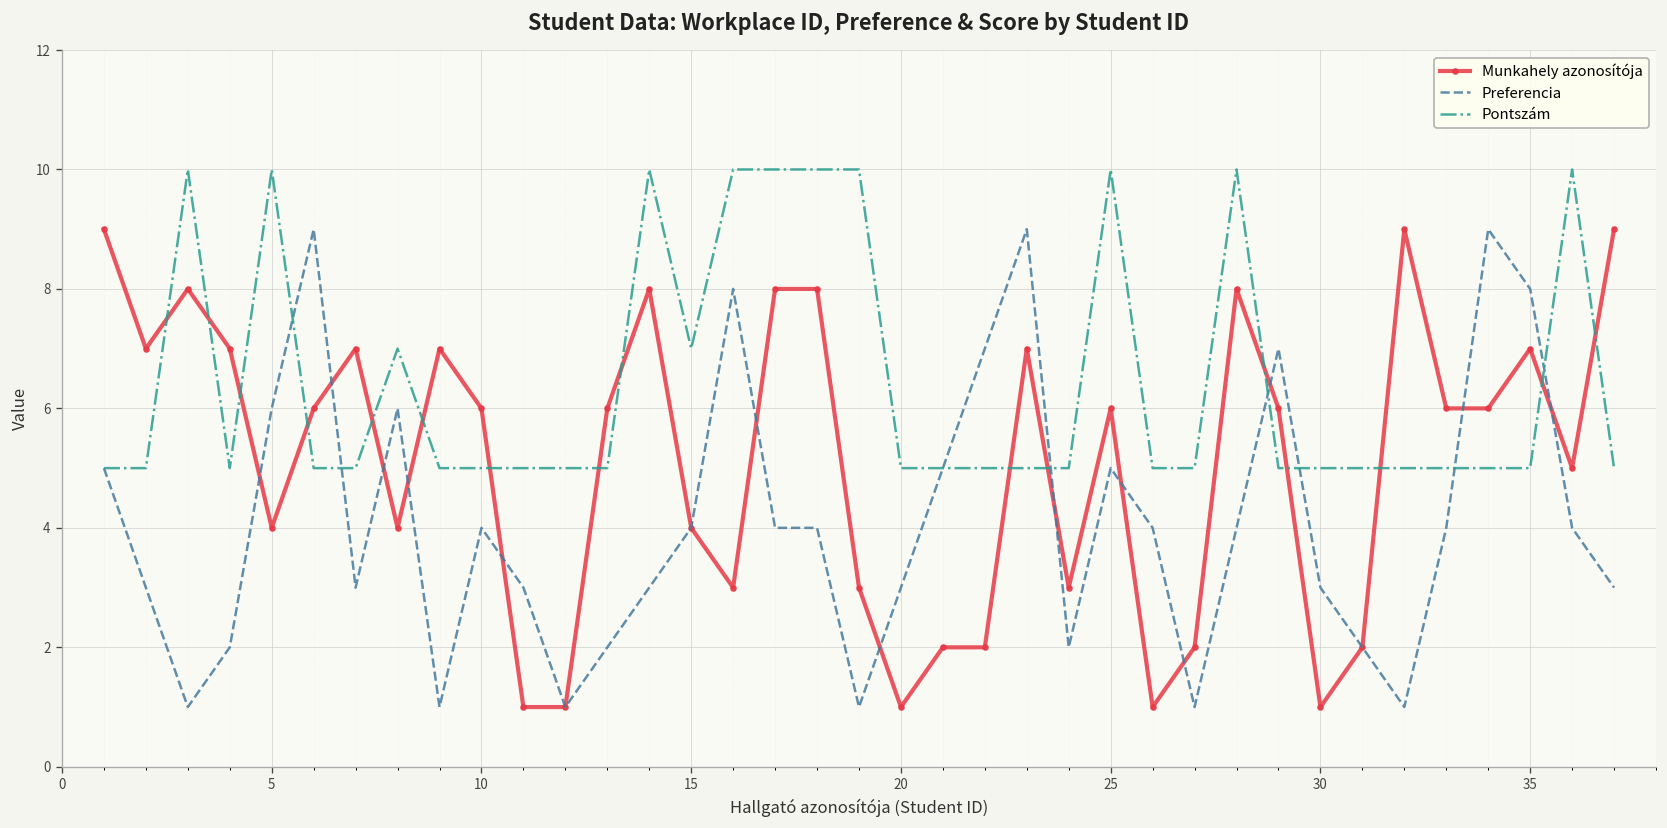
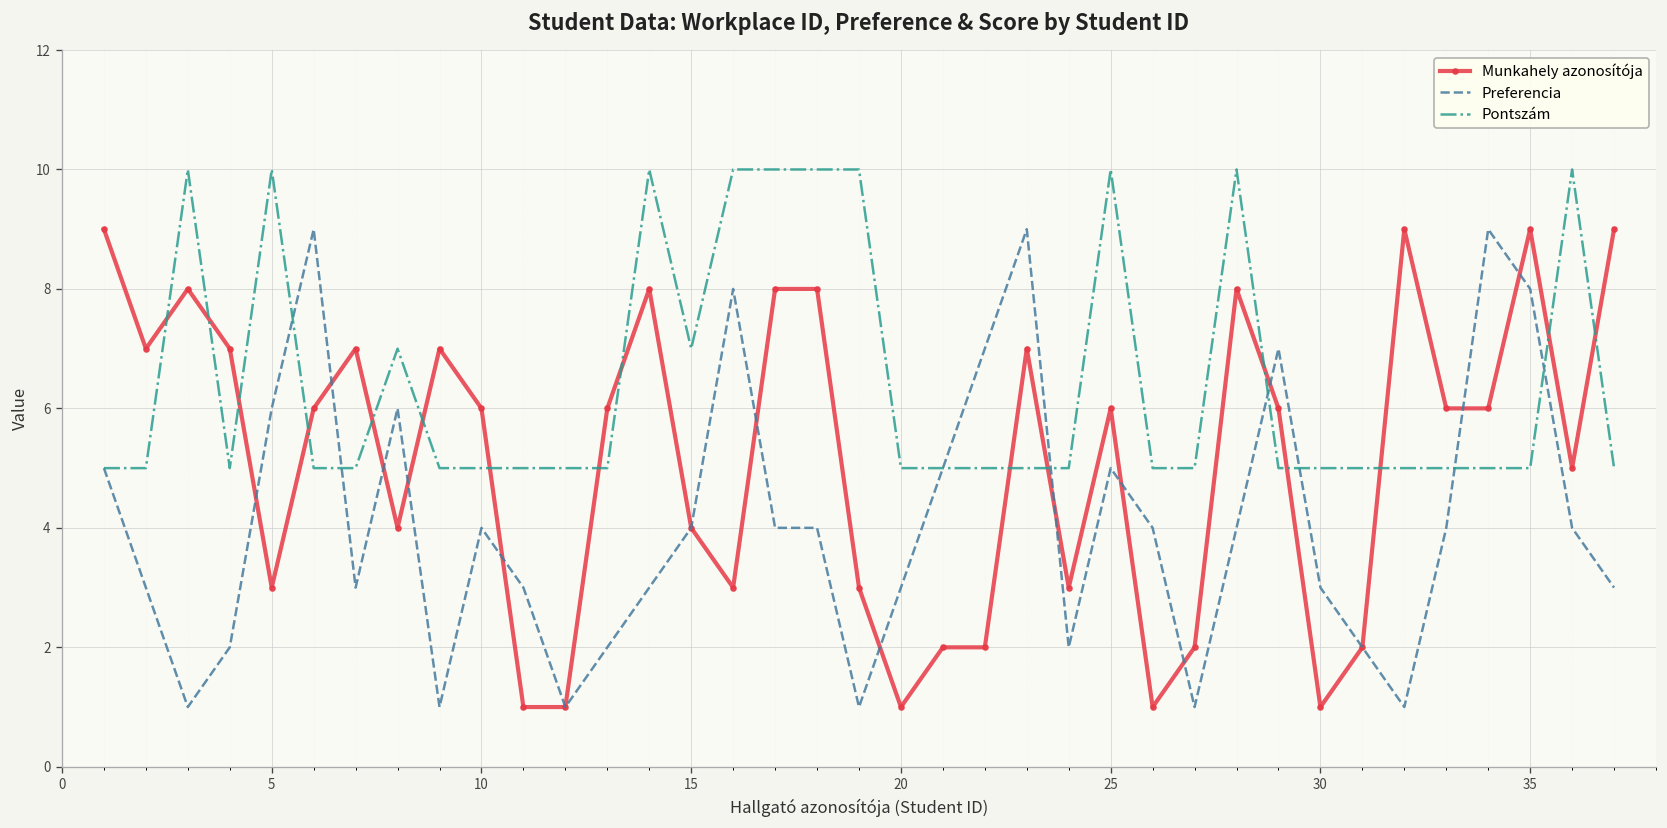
Munkahely azonosítója, 5: 4 -> 3
Munkahely azonosítója, 35: 7 -> 9
